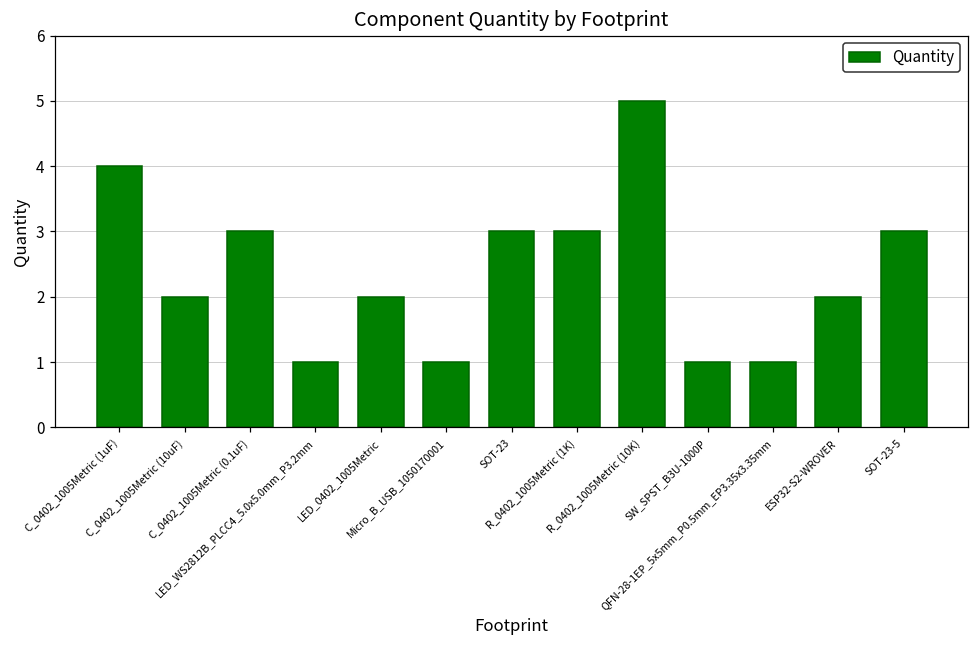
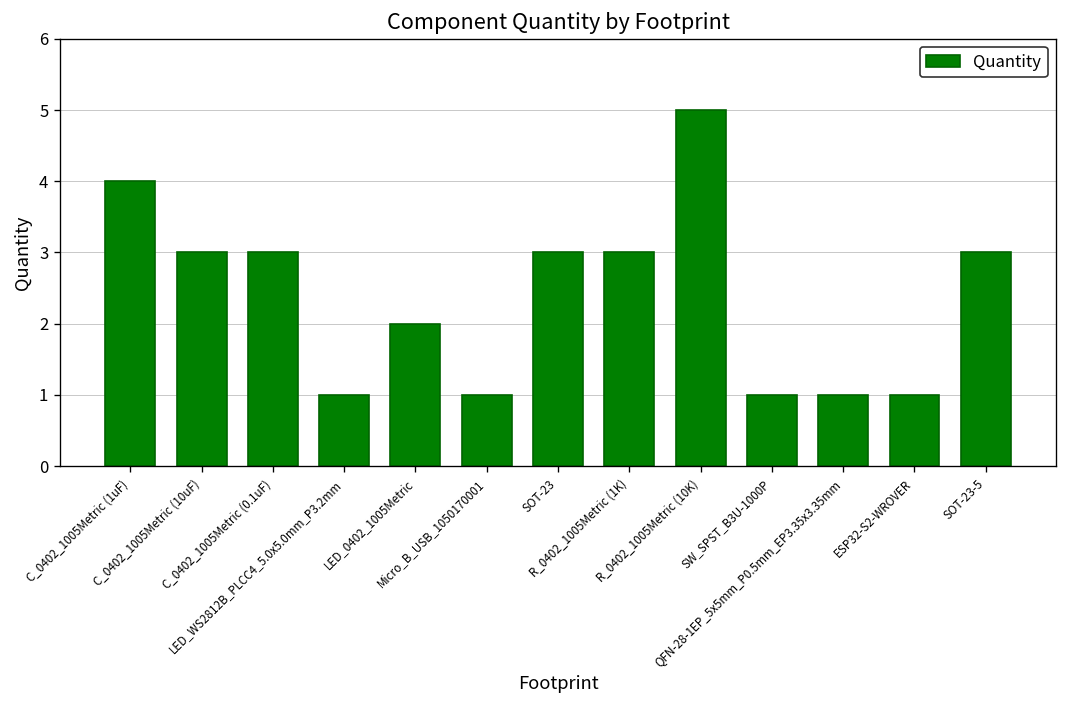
C_0402_1005Metric (10uF): 2 -> 3
ESP32-S2-WROVER: 2 -> 1
